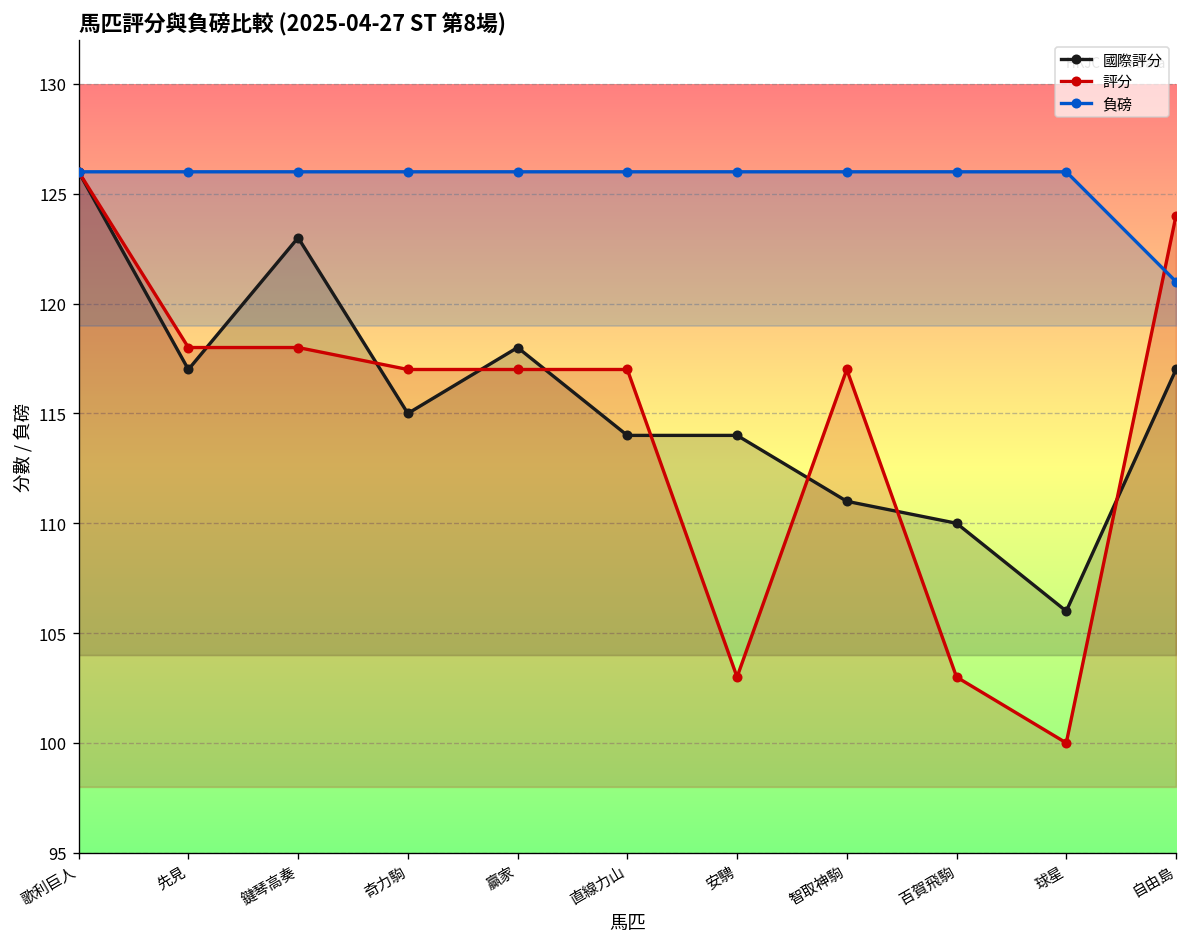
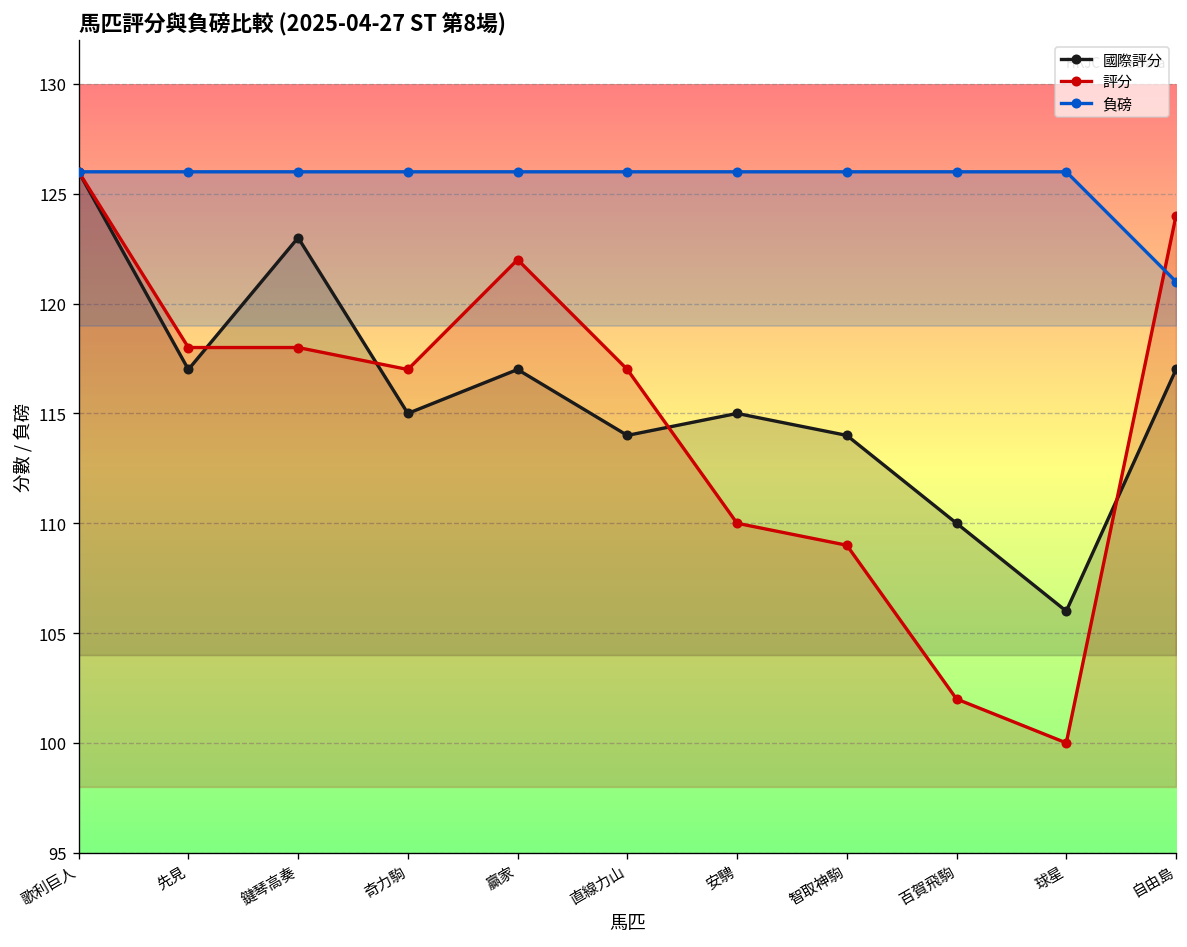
國際評分, 贏家: 118 -> 117
評分, 贏家: 117 -> 122
國際評分, 安騁: 114 -> 115
評分, 安騁: 103 -> 110
國際評分, 智取神駒: 111 -> 114
評分, 智取神駒: 117 -> 109
評分, 百賀飛駒: 103 -> 102
